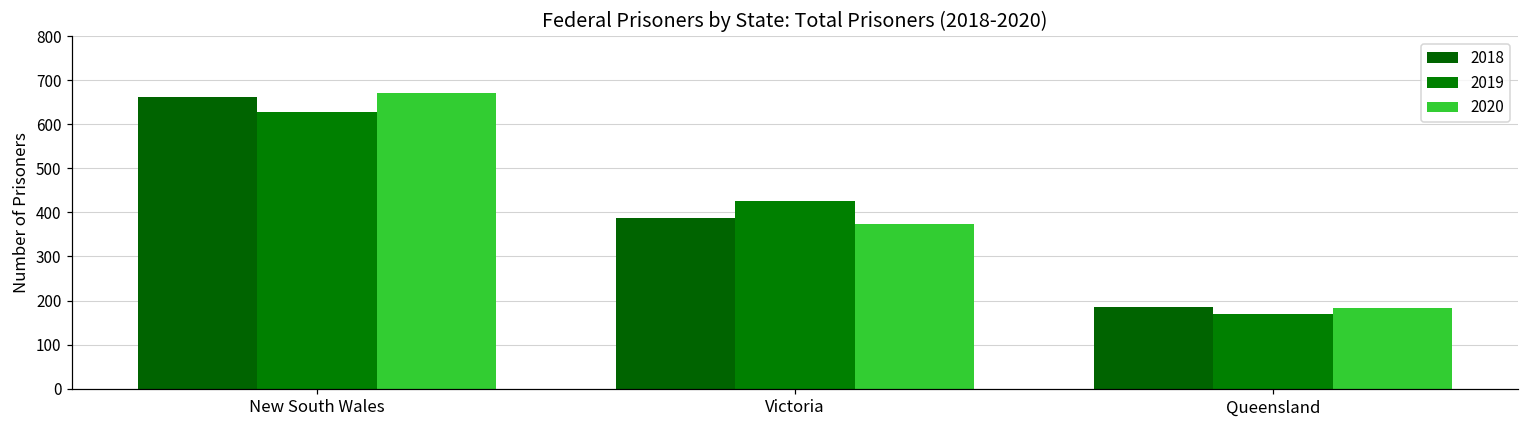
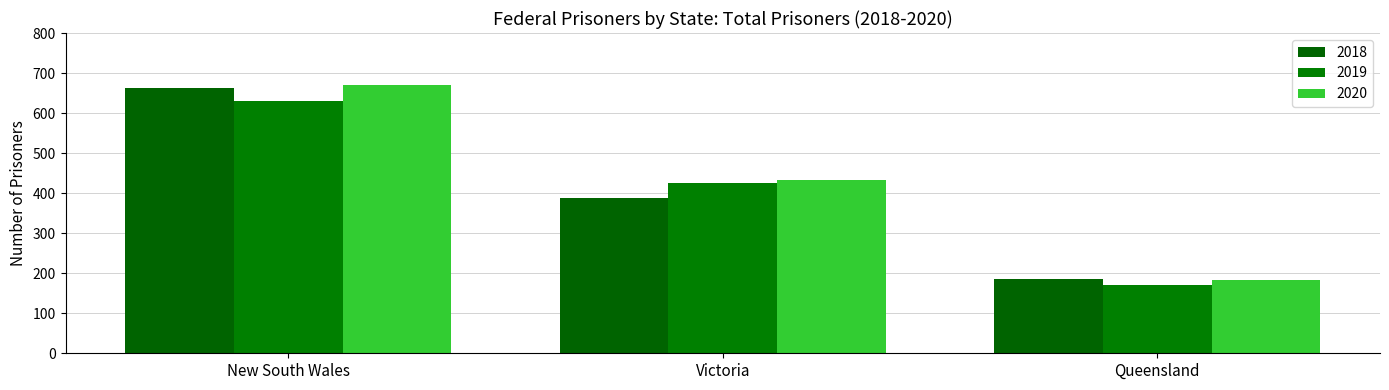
2020, Victoria: 370 -> 430
